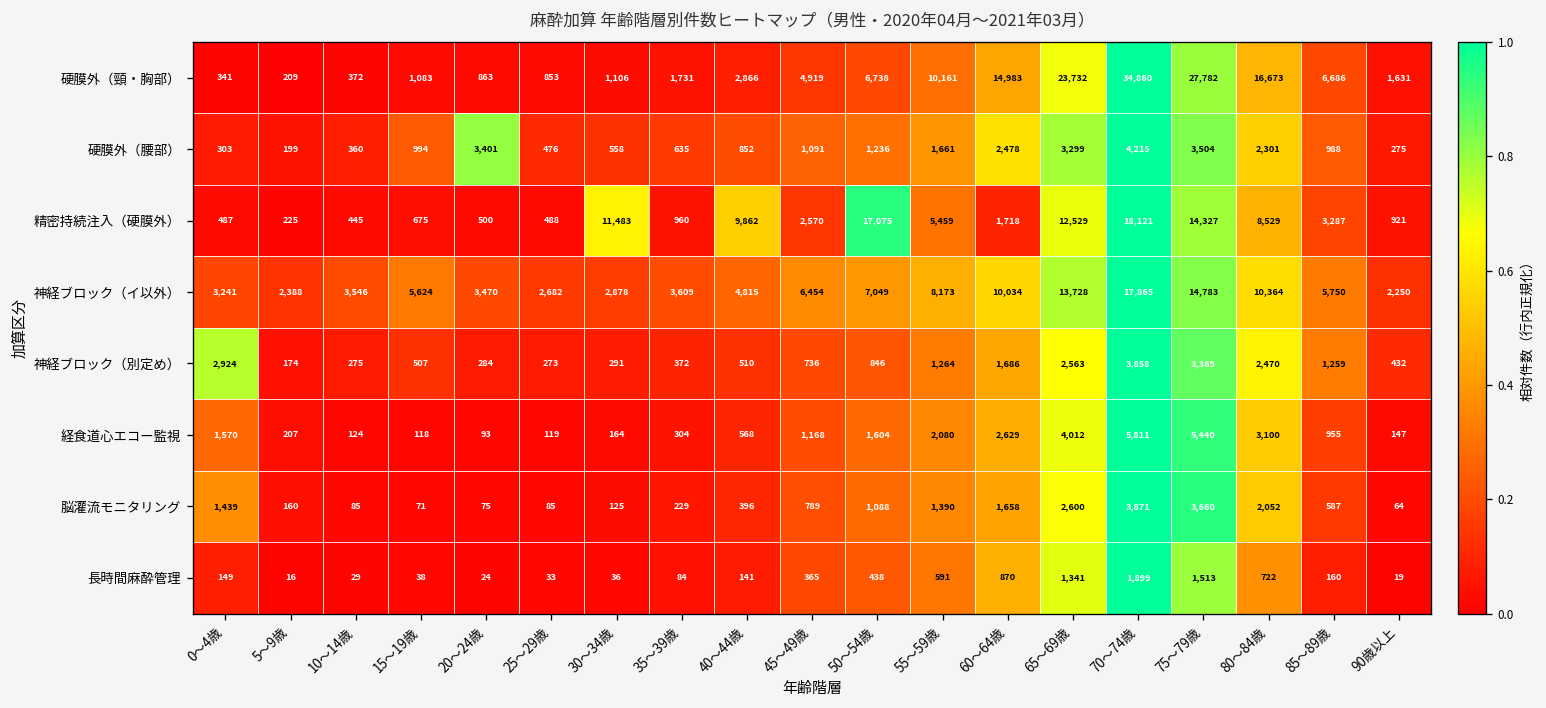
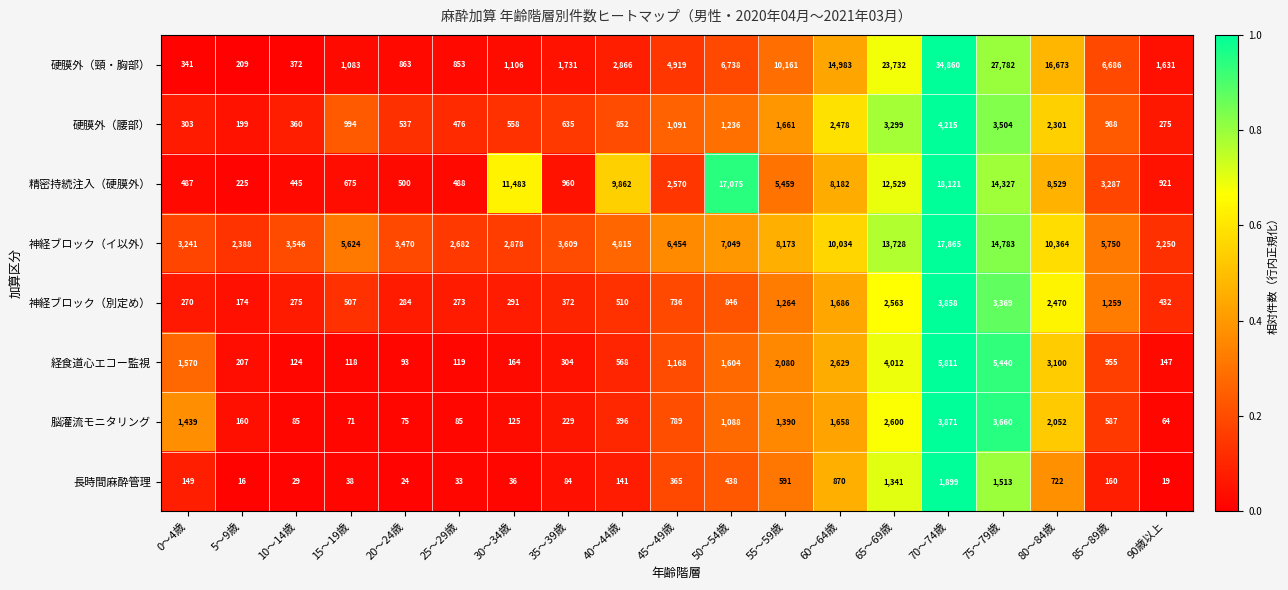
硬膜外（腰部）, 20～24歳: 3,401 -> 537
精密持続注入（硬膜外）, 60～64歳: 1,718 -> 8,182
神経ブロック（別定め）, 0～4歳: 2,924 -> 270
